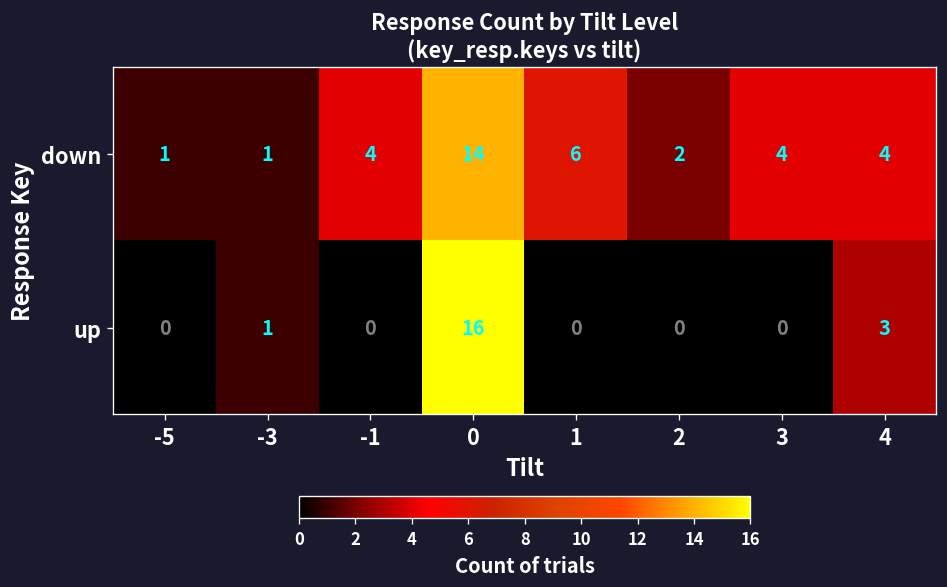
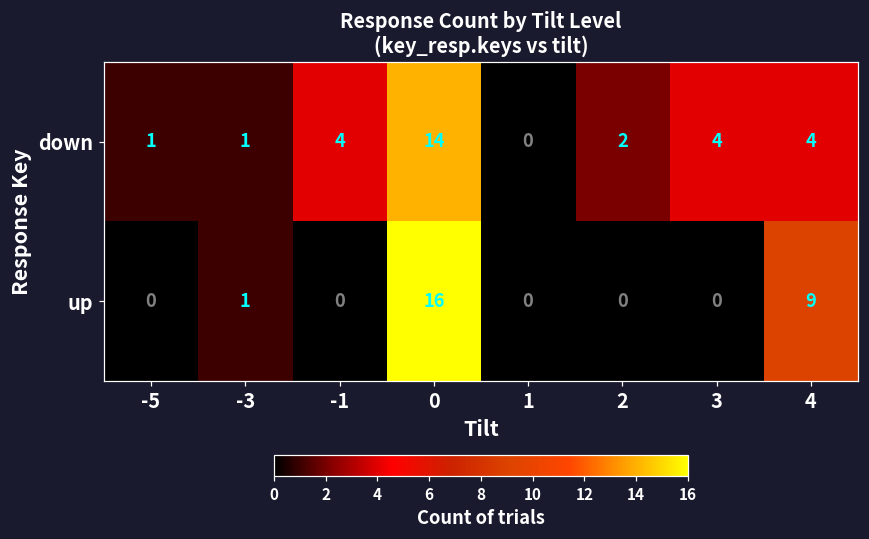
down, 1: 6 -> 0
up, 4: 3 -> 9
